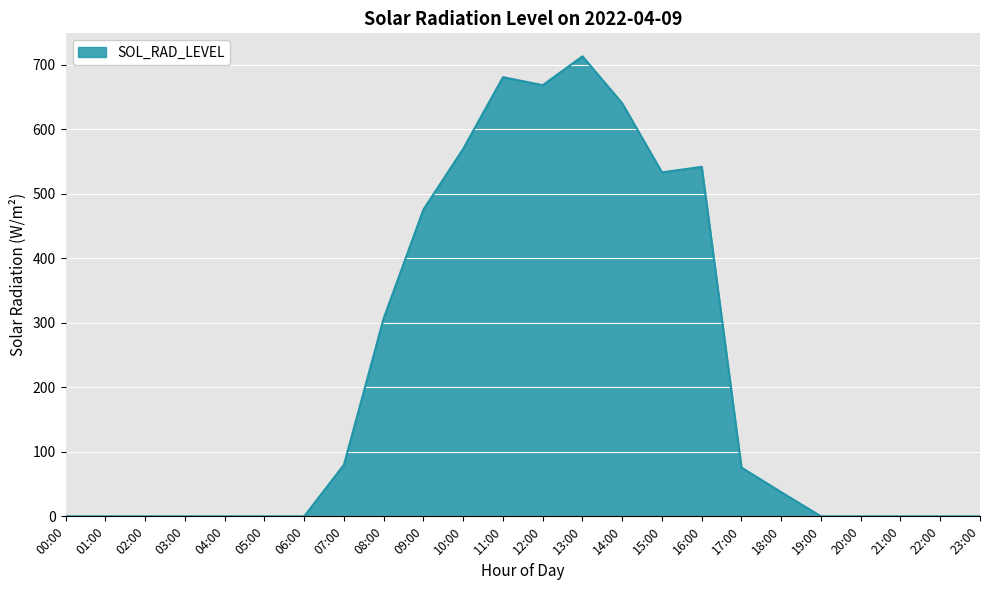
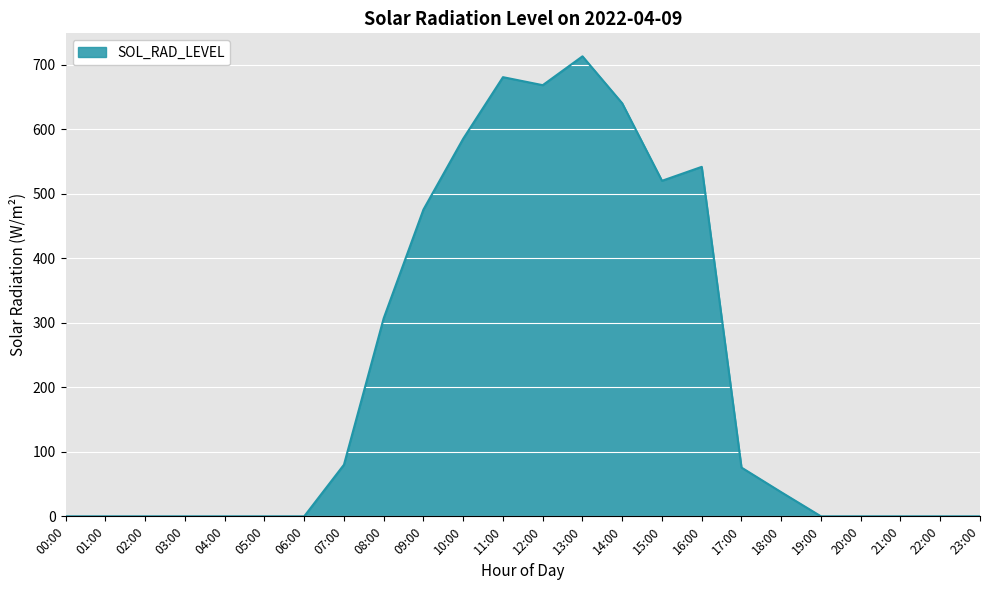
10:00: 570 -> 590
15:00: 530 -> 520
